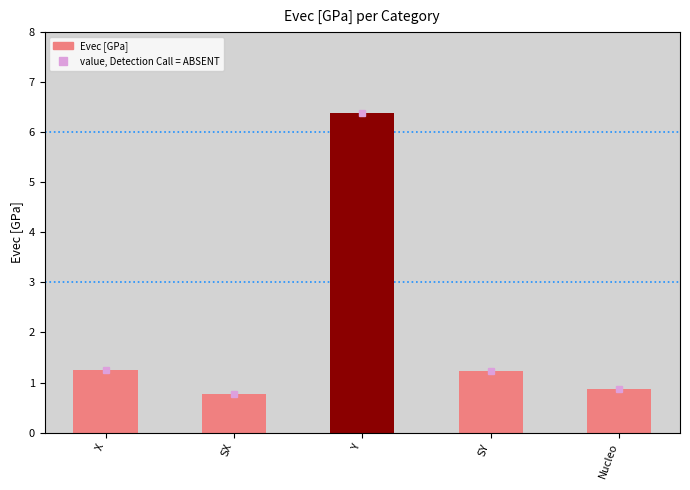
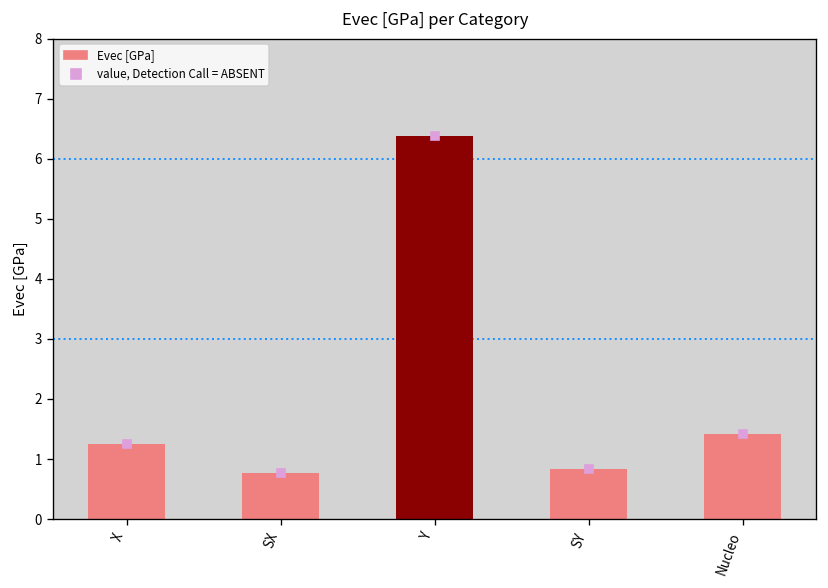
Evec [GPa], SY: 1.2 -> 0.8
Evec [GPa], Nucleo: 0.9 -> 1.4
